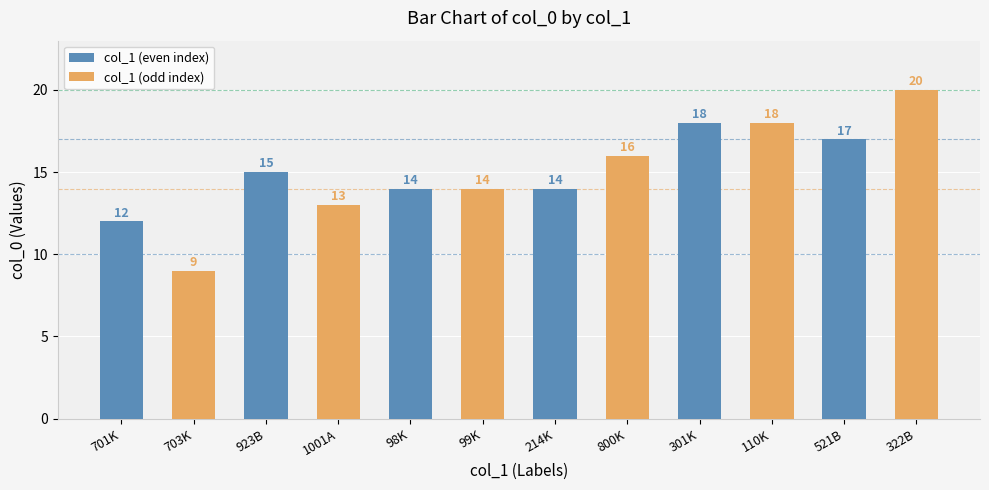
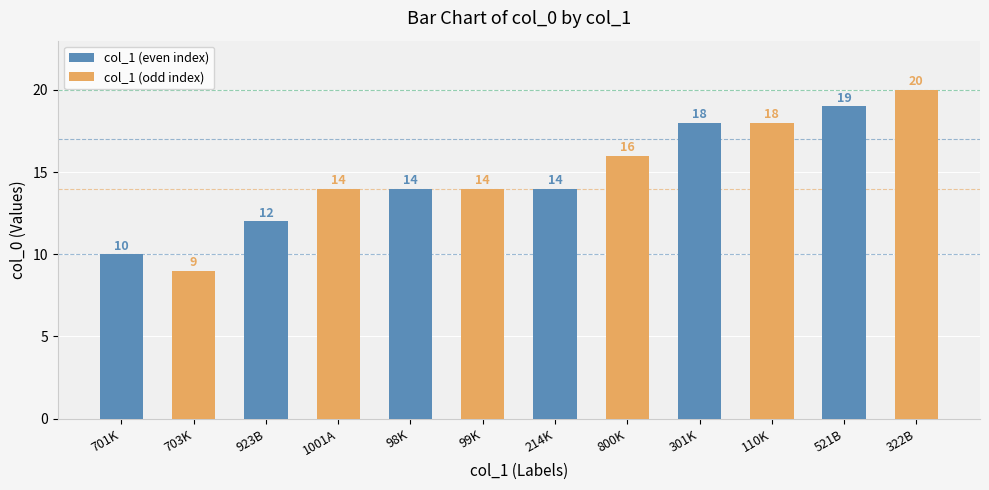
col_1 (even index), 701K: 12 -> 10
col_1 (even index), 923B: 15 -> 12
col_1 (odd index), 1001A: 13 -> 14
col_1 (even index), 521B: 17 -> 19
